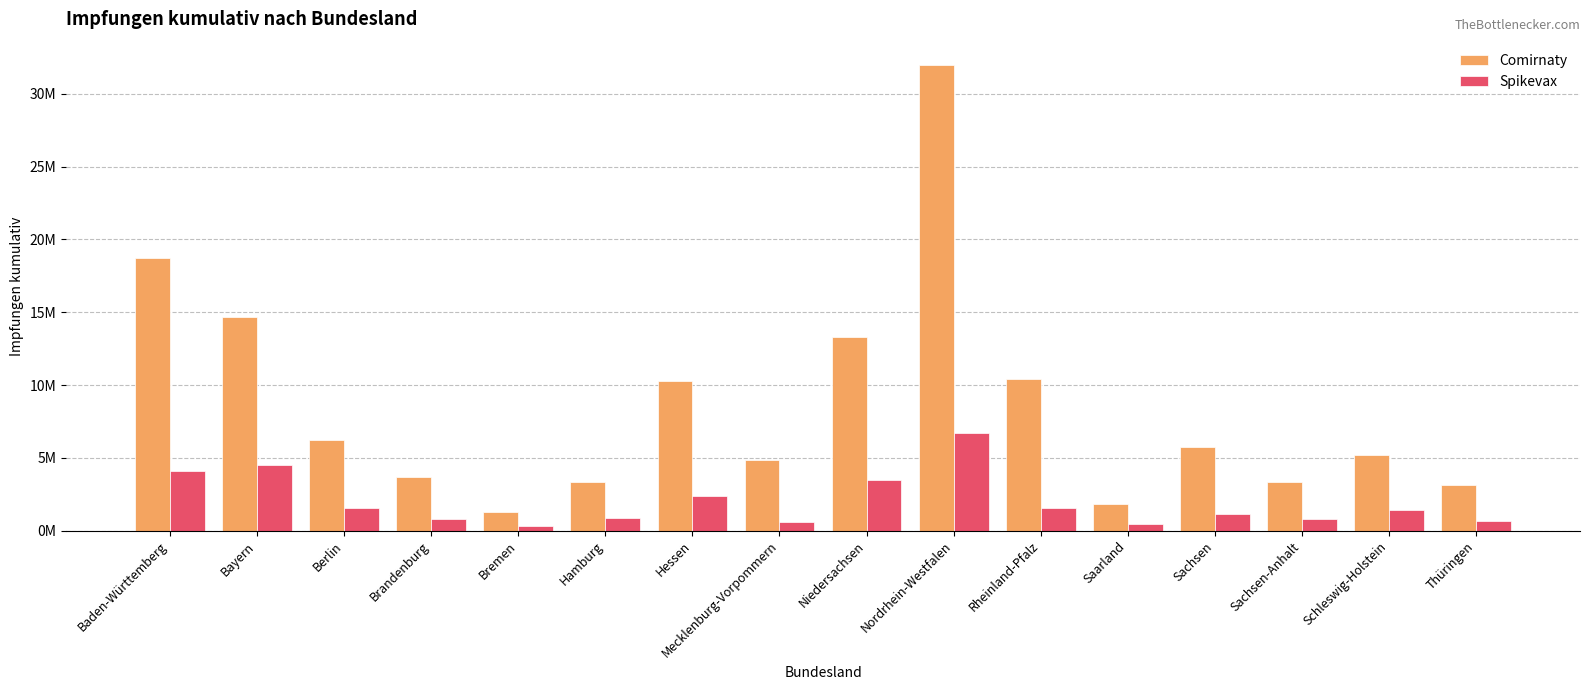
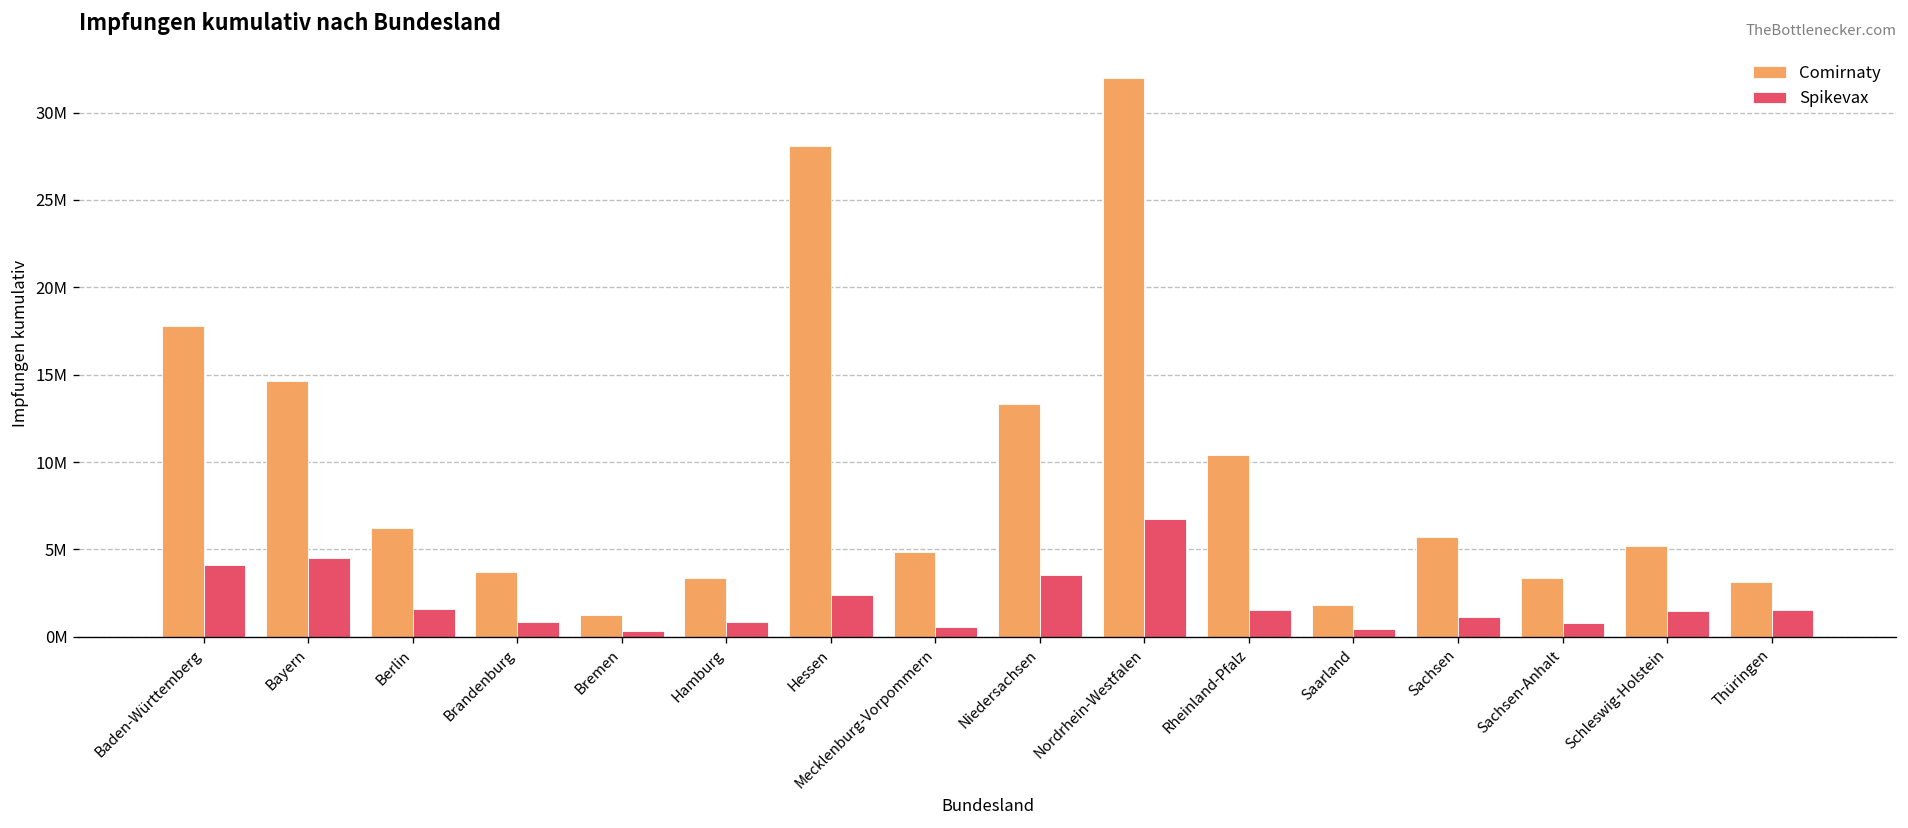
Comirnaty, Baden-Württemberg: 18800000 -> 17800000
Comirnaty, Hessen: 10300000 -> 28100000
Spikevax, Thüringen: 700000 -> 1500000
